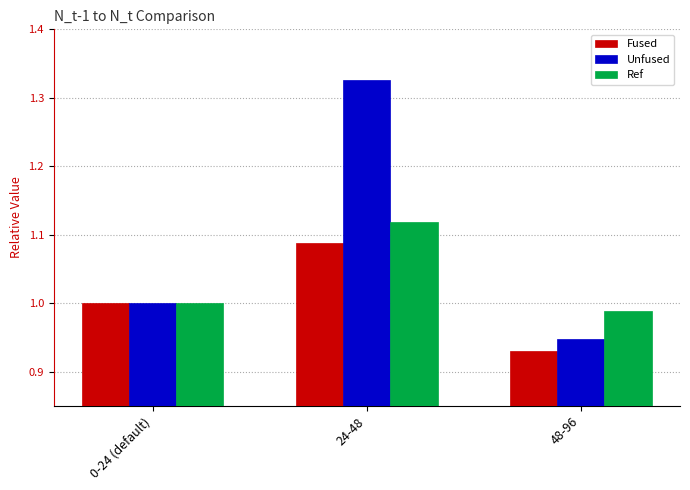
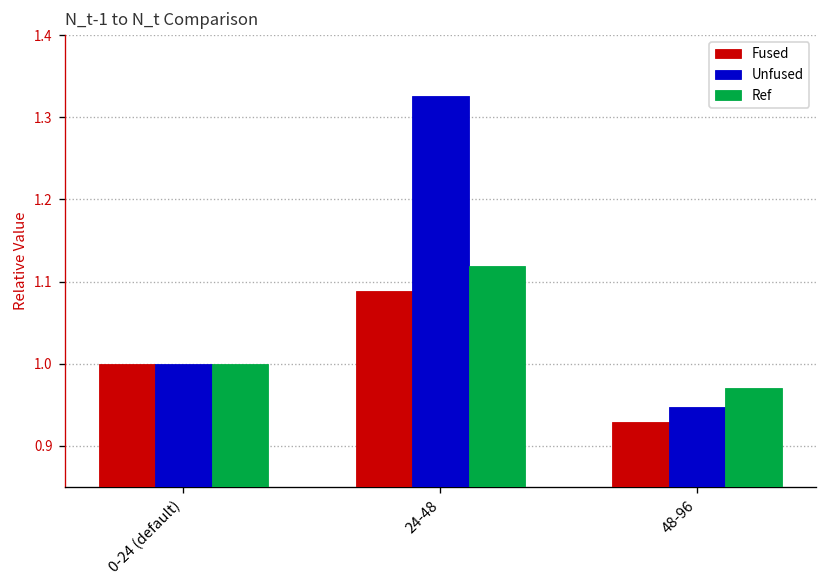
Ref, 48-96: 0.99 -> 0.97
